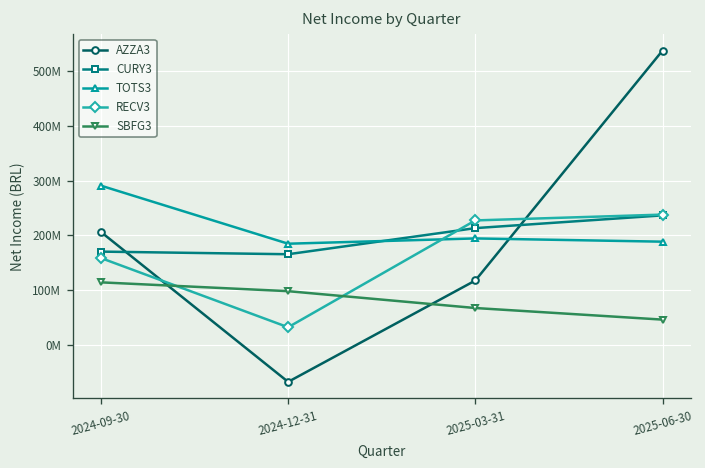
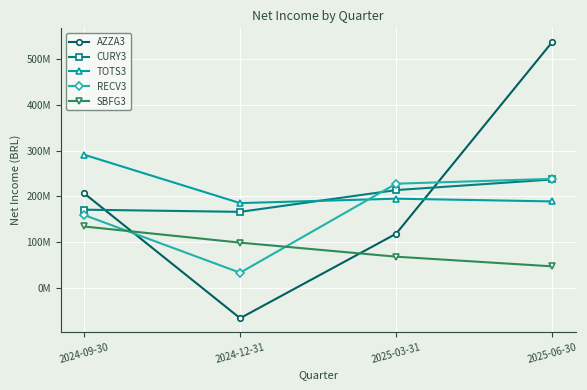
SBFG3, 2024-09-30: 110000000 -> 130000000
